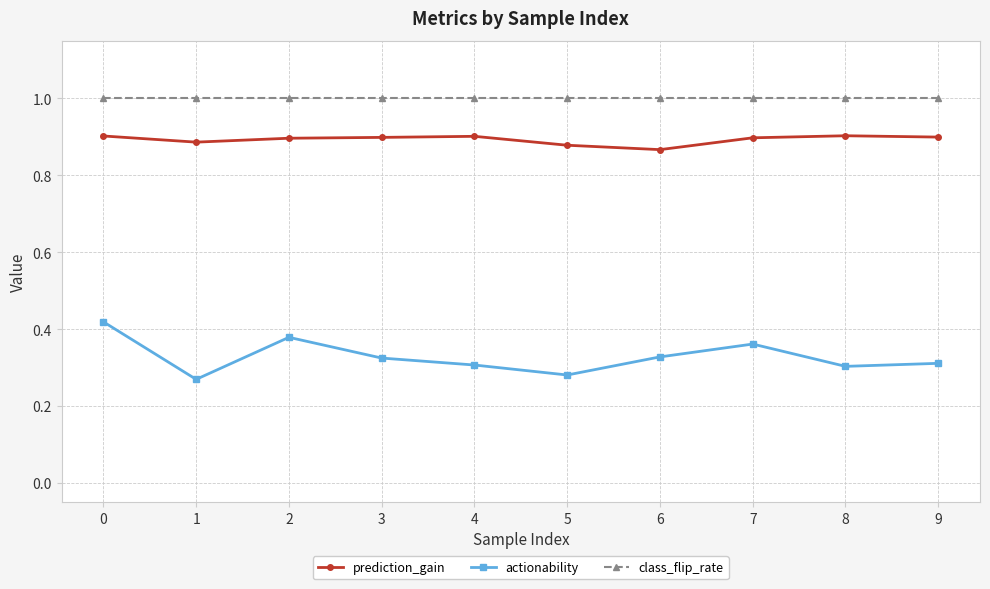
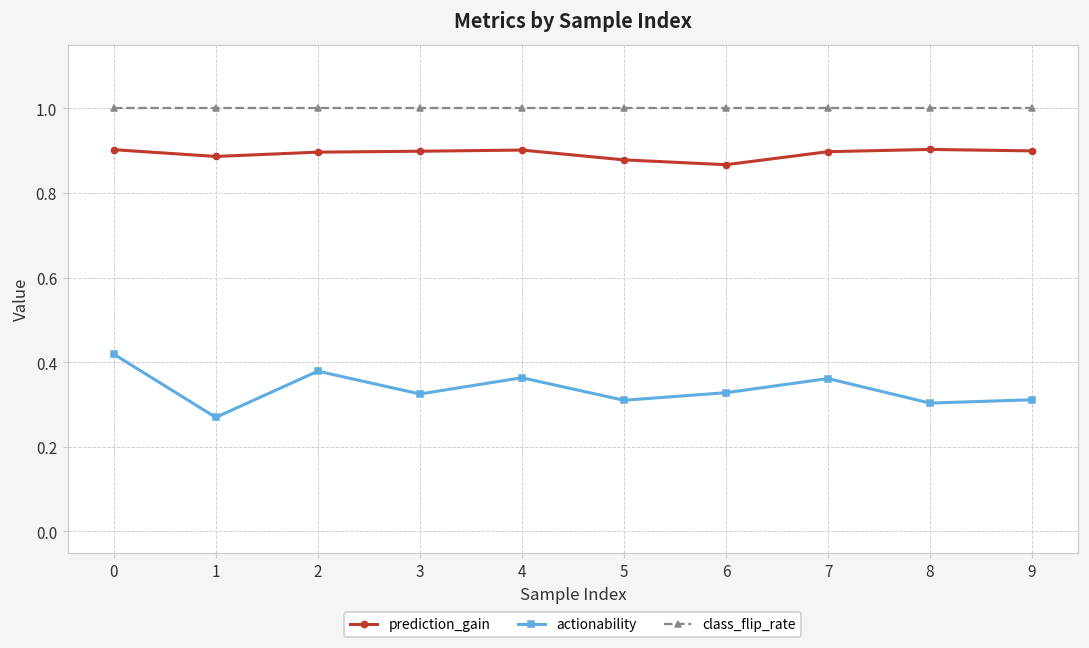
actionability, 4: 0.31 -> 0.36
actionability, 5: 0.28 -> 0.31
